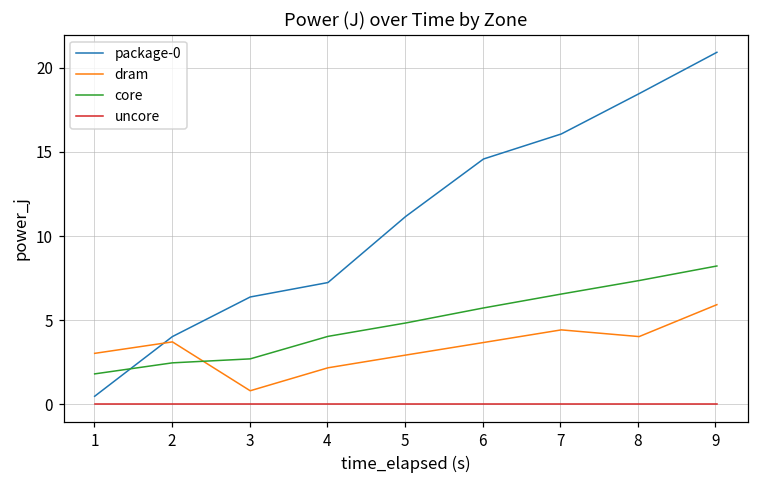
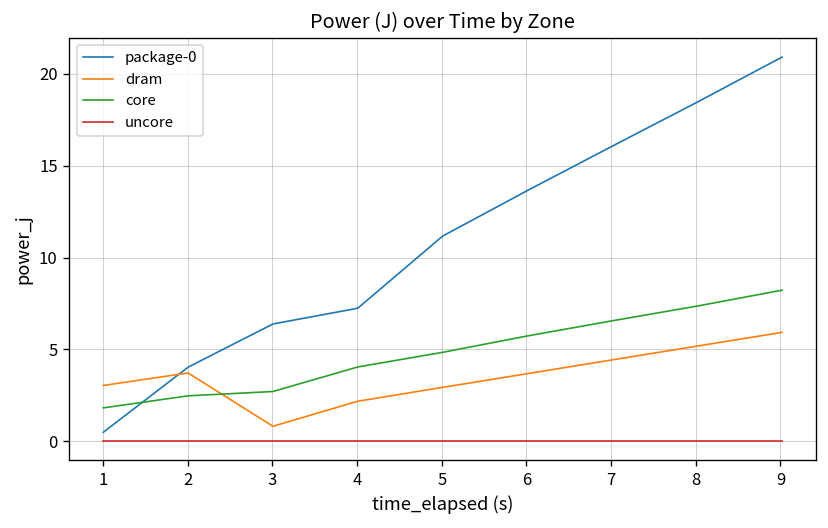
package-0, 6: 14.6 -> 13.7
dram, 8: 4.0 -> 5.2
